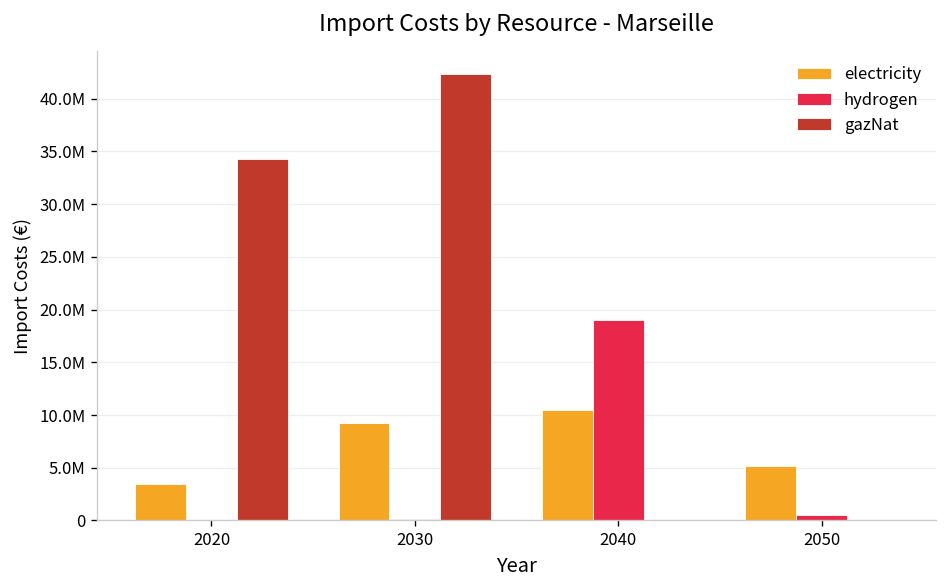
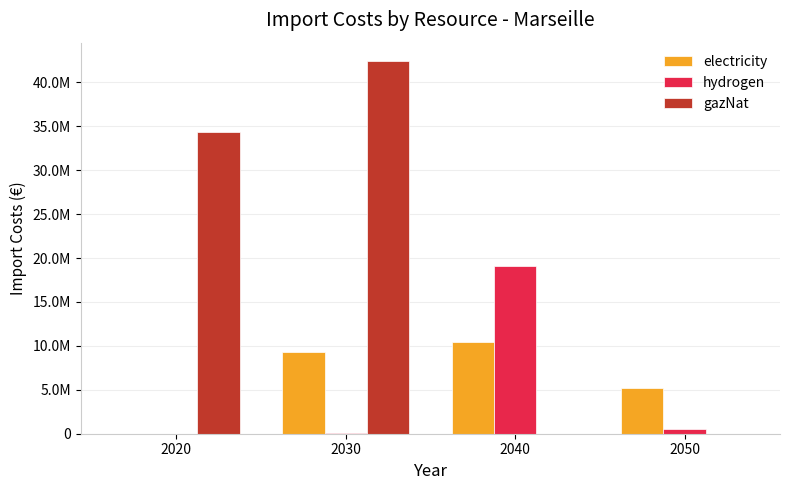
electricity, 2020: 3000000 -> 0
